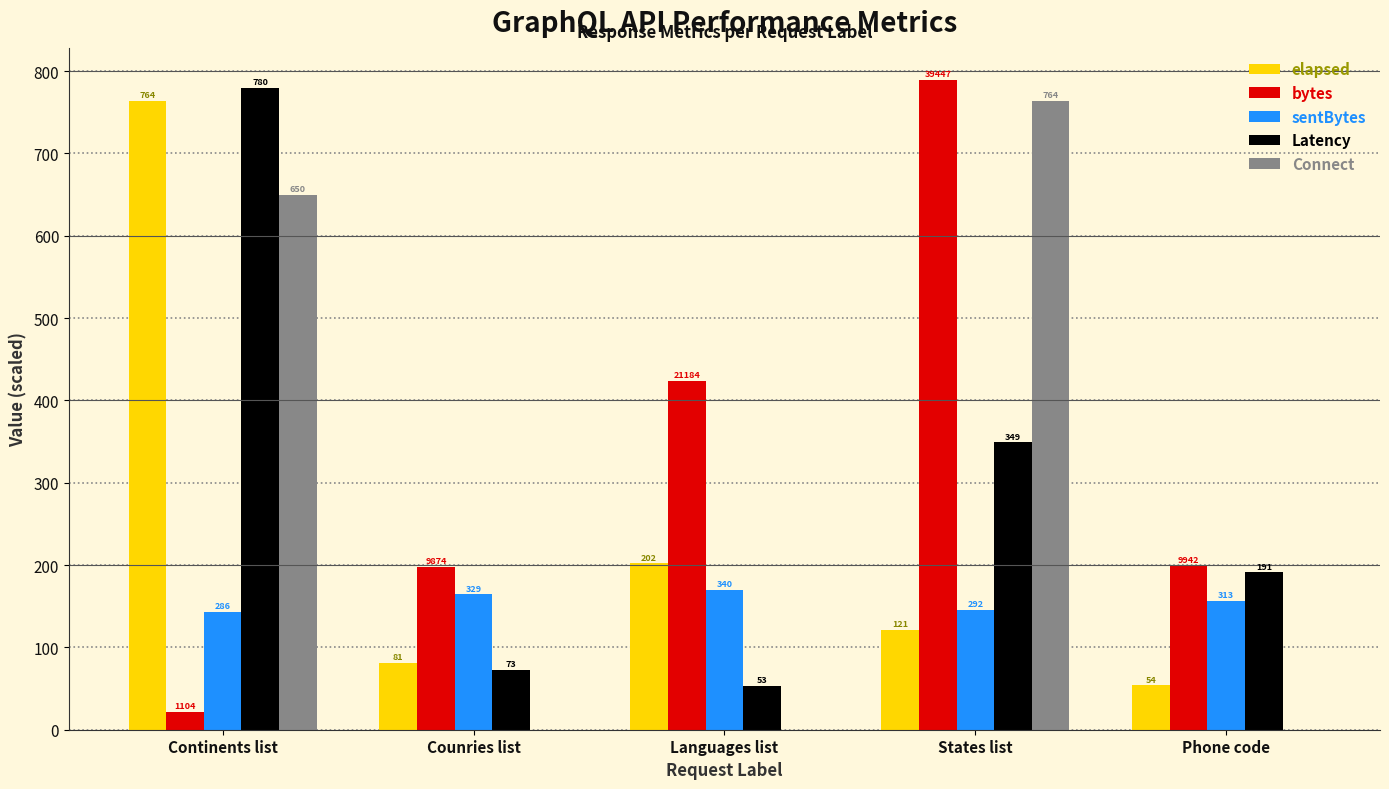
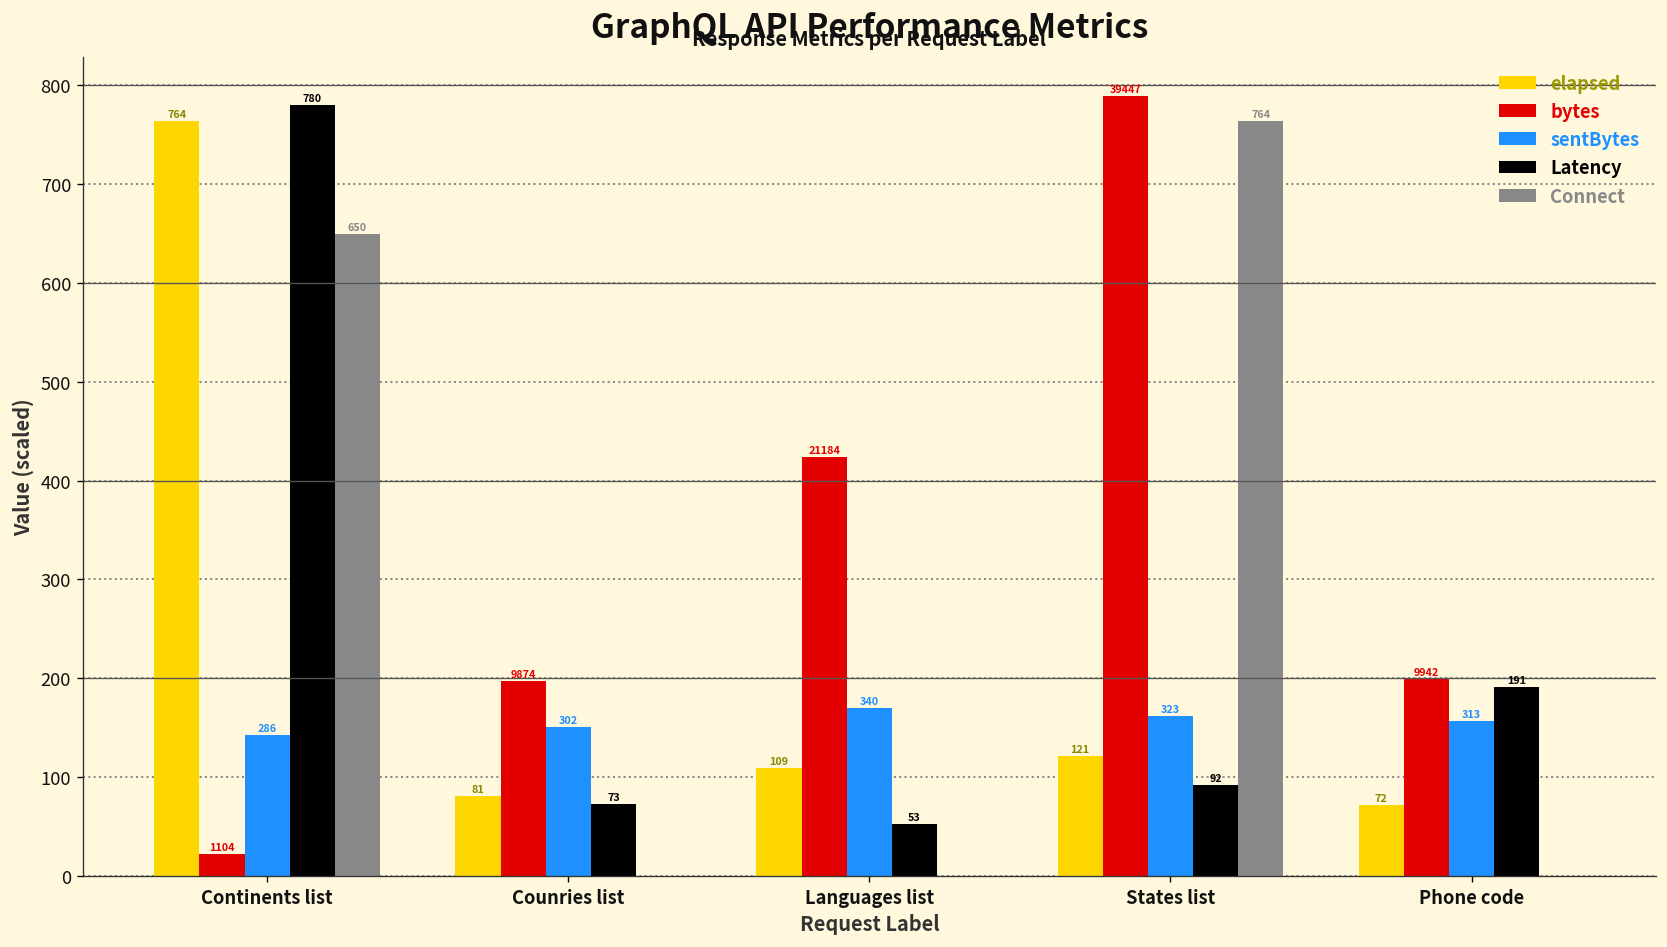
sentBytes, Counries list: 329 -> 302
elapsed, Languages list: 202 -> 109
sentBytes, States list: 292 -> 323
Latency, States list: 349 -> 92
elapsed, Phone code: 54 -> 72
